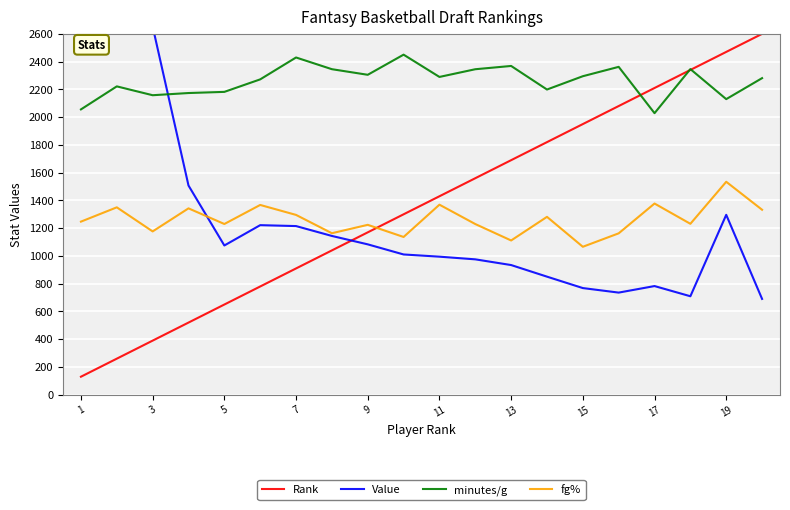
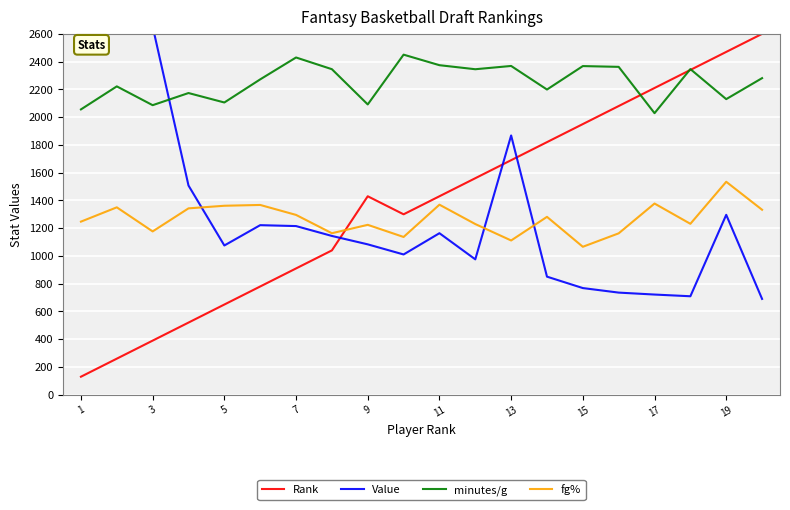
minutes/g, 3: 2160 -> 2090
minutes/g, 5: 2180 -> 2110
fg%, 5: 1230 -> 1360
Rank, 9: 1170 -> 1430
minutes/g, 9: 2310 -> 2090
Value, 11: 990 -> 1160
minutes/g, 11: 2290 -> 2370
Value, 13: 930 -> 1870
minutes/g, 15: 2290 -> 2370
Value, 17: 780 -> 720
